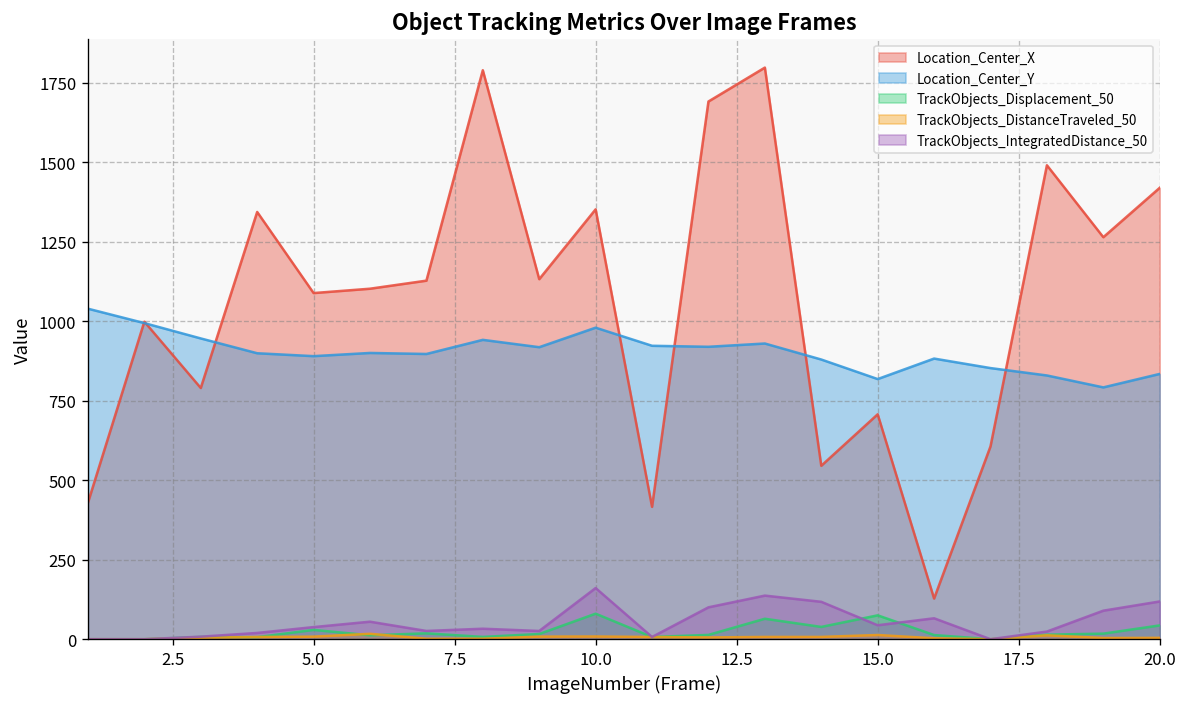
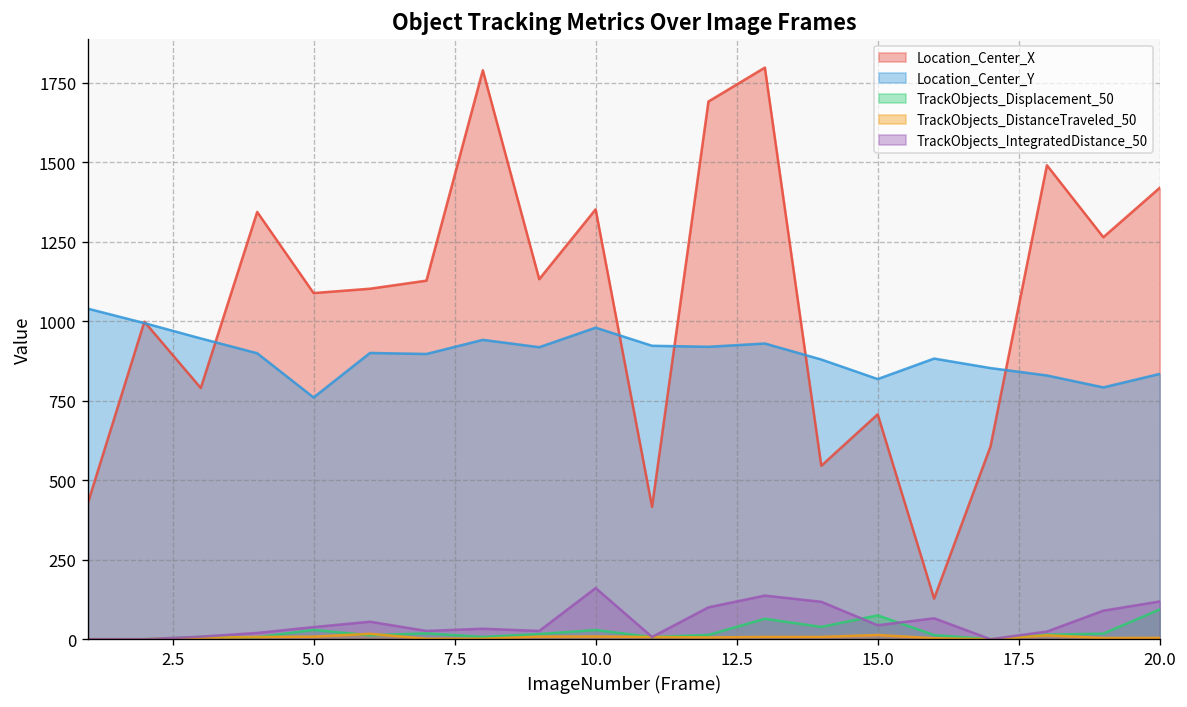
Location_Center_Y, 5.0: 890 -> 760
TrackObjects_Displacement_50, 10.0: 80 -> 30
TrackObjects_Displacement_50, 20.0: 40 -> 90
